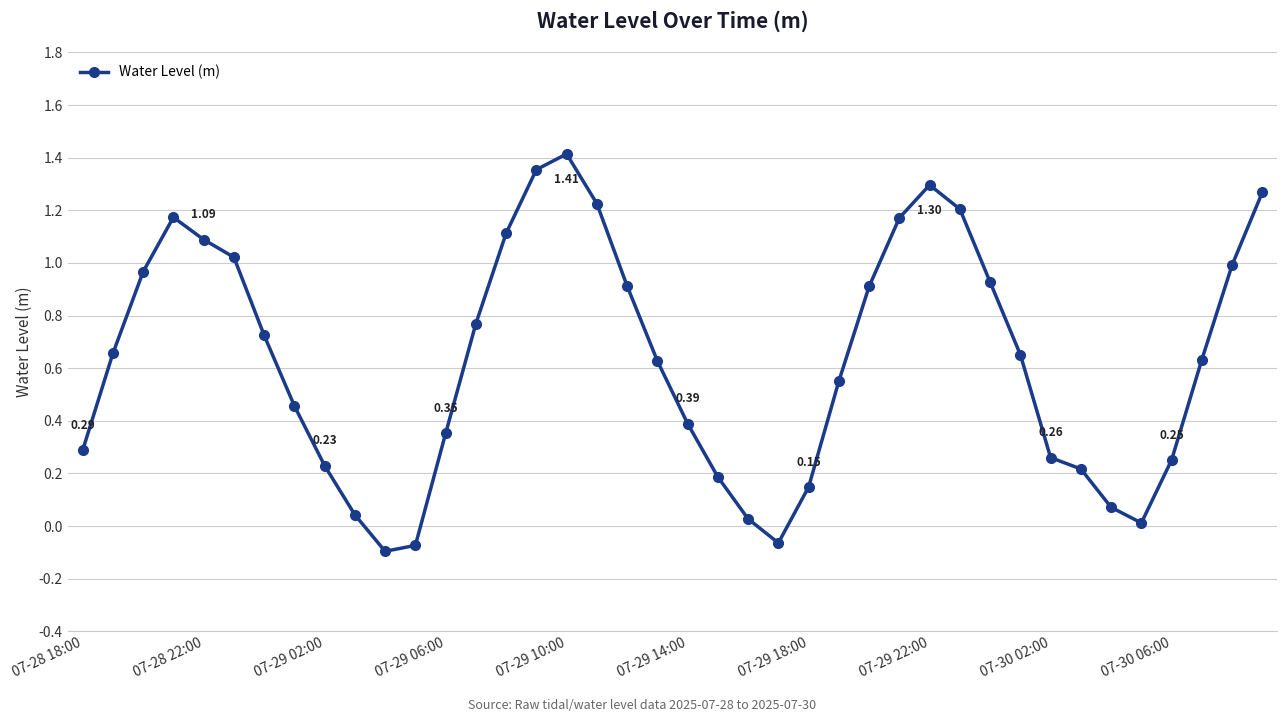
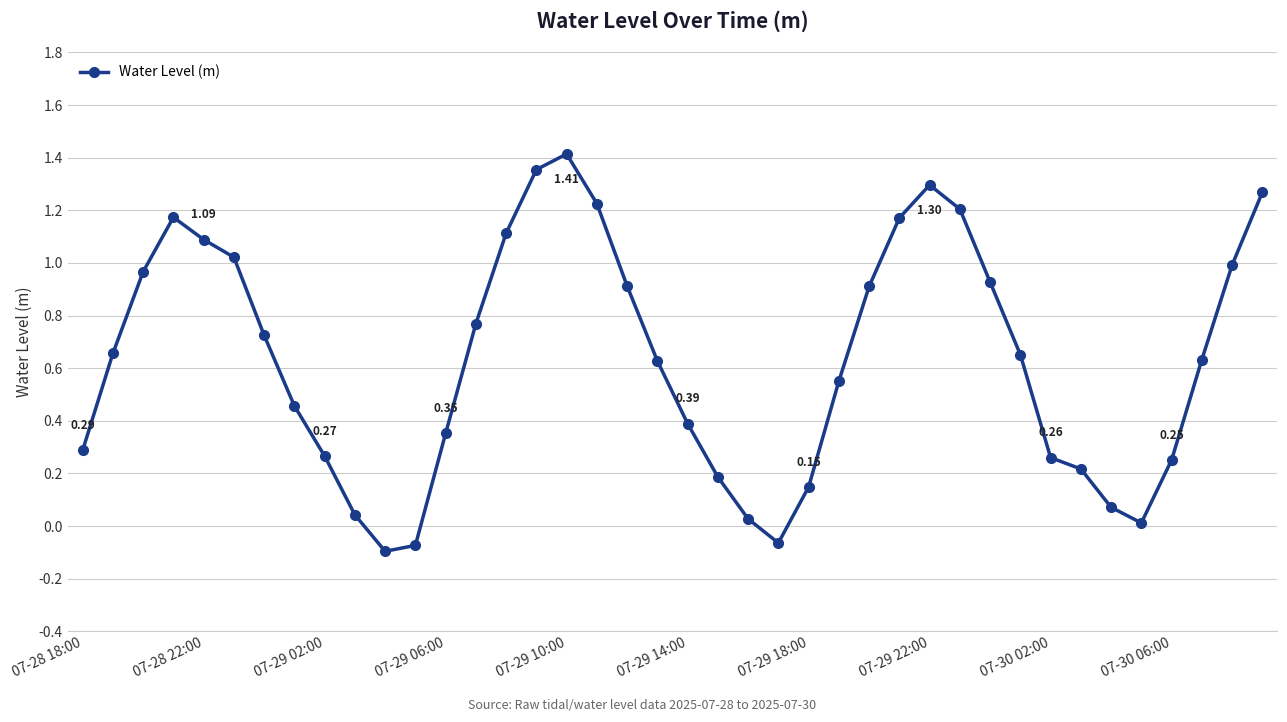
07-29 02:00: 0.23 -> 0.27
